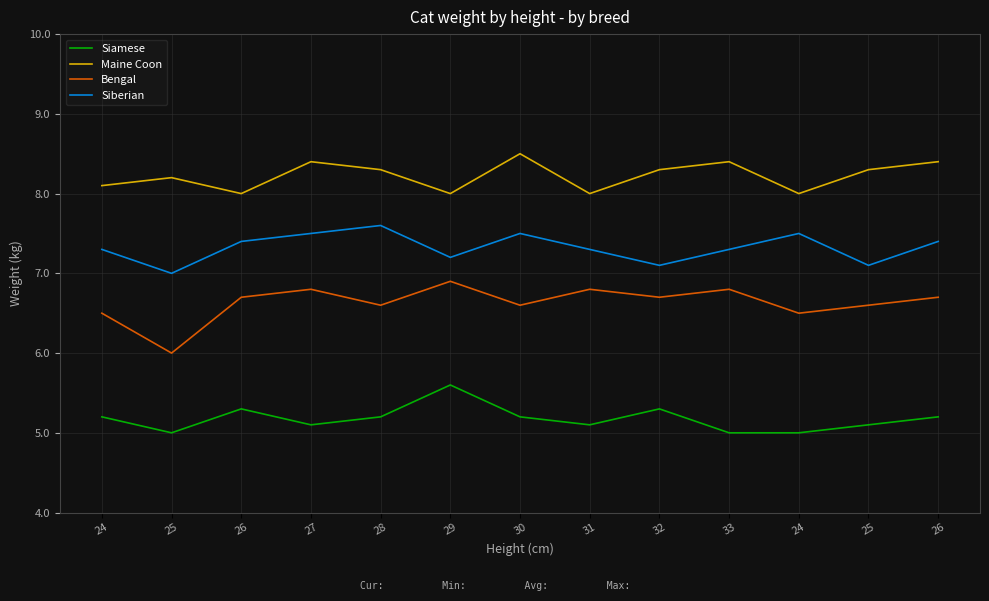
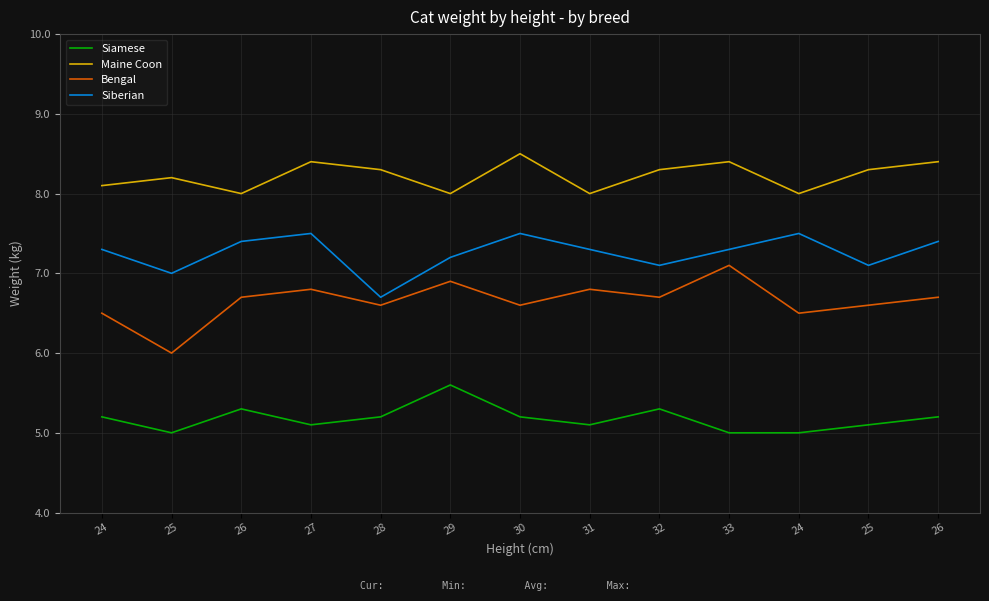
Siberian, 28: 7.6 -> 6.7
Bengal, 33: 6.8 -> 7.1
